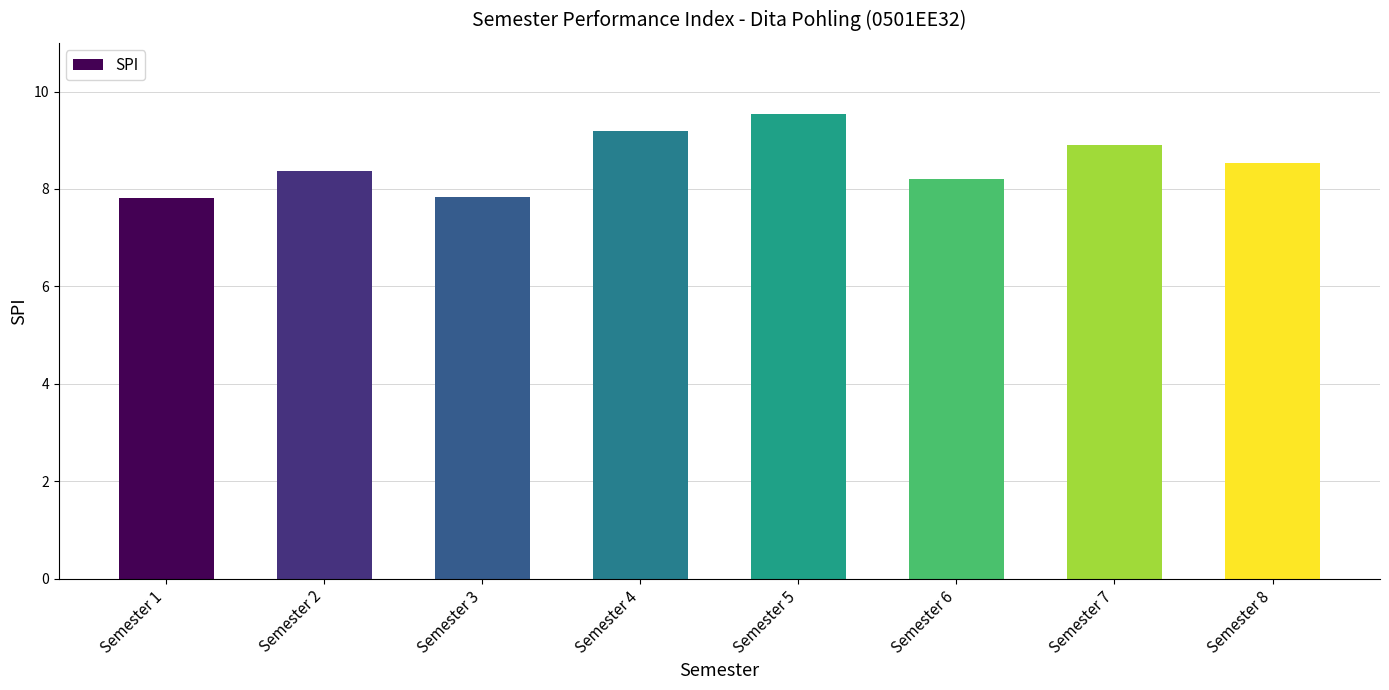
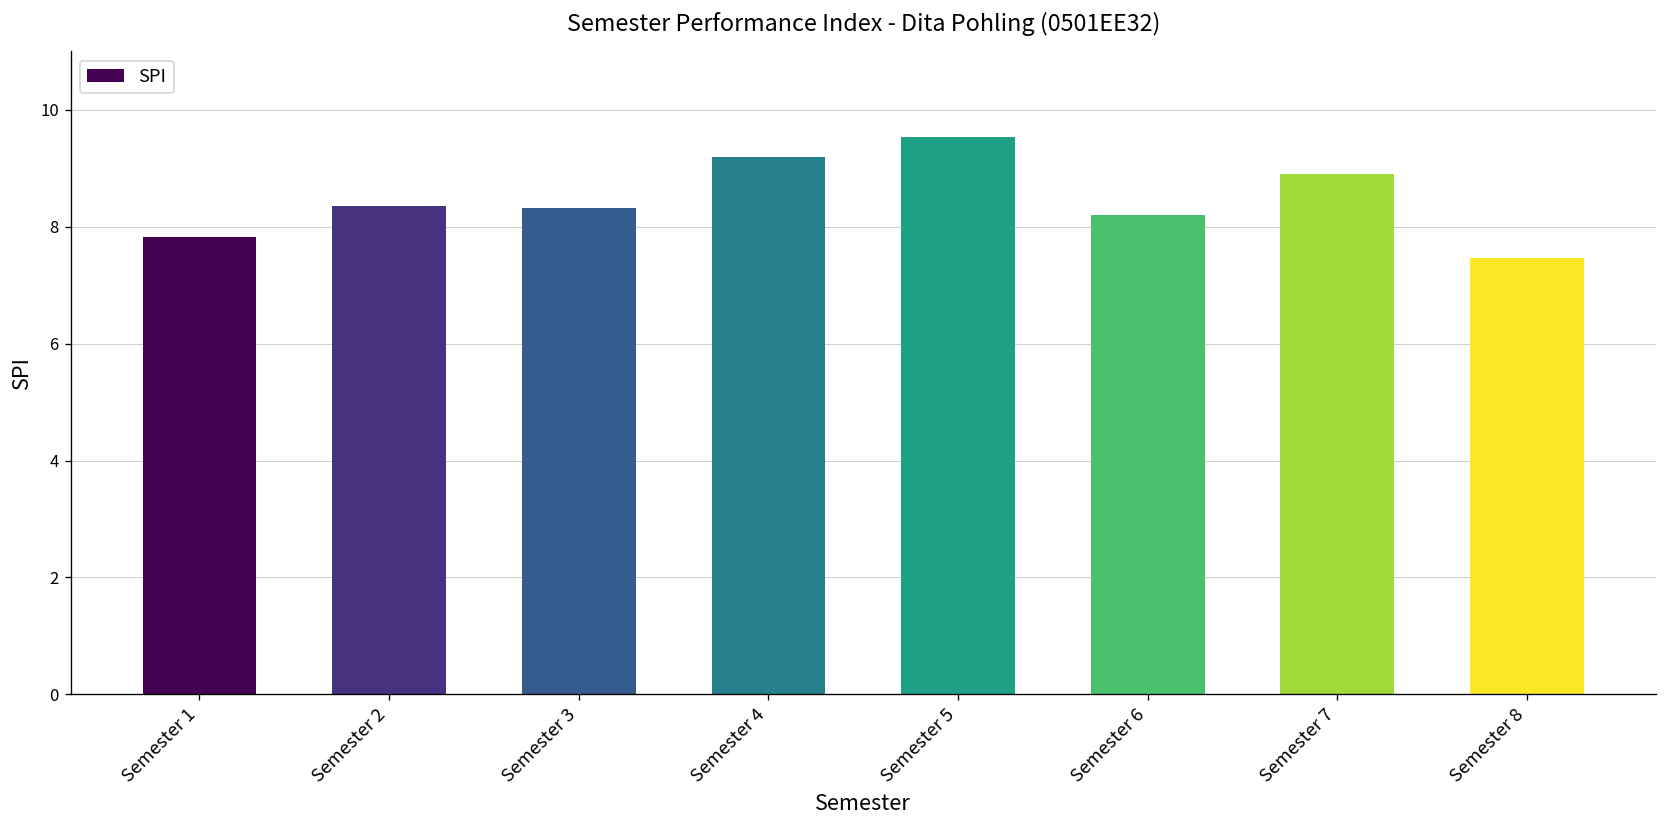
Semester 3: 7.8 -> 8.3
Semester 8: 8.5 -> 7.5
